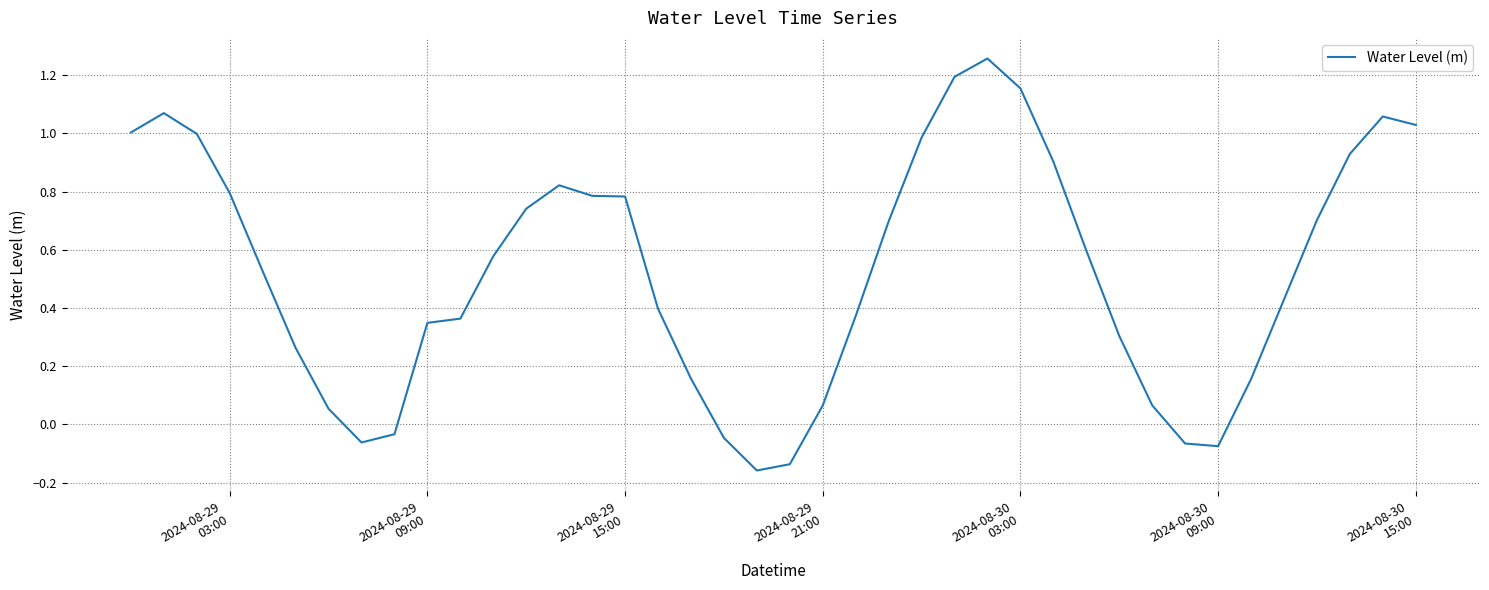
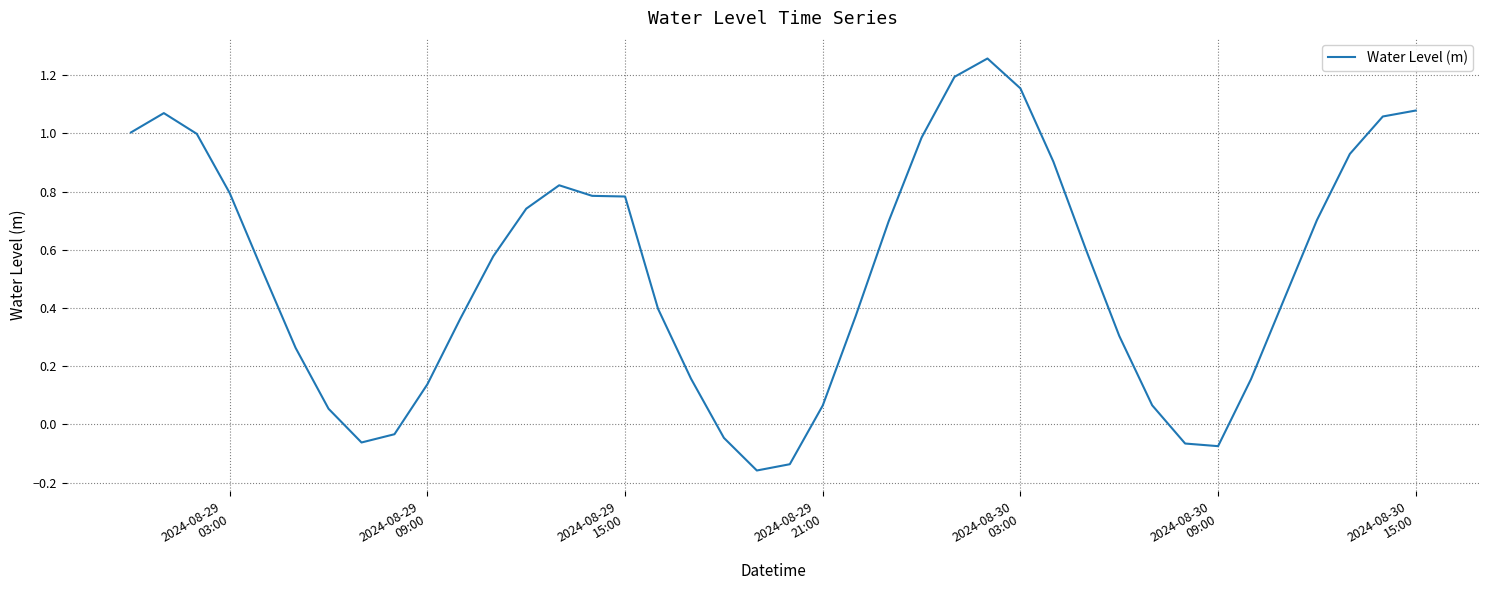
2024-08-29 09:00: 0.35 -> 0.14
2024-08-30 15:00: 1.03 -> 1.08
